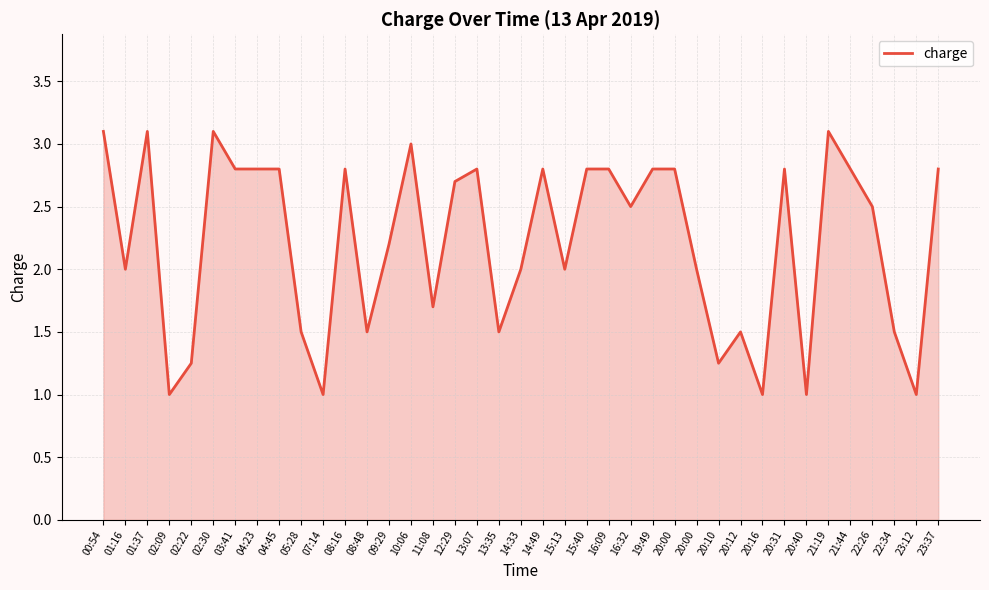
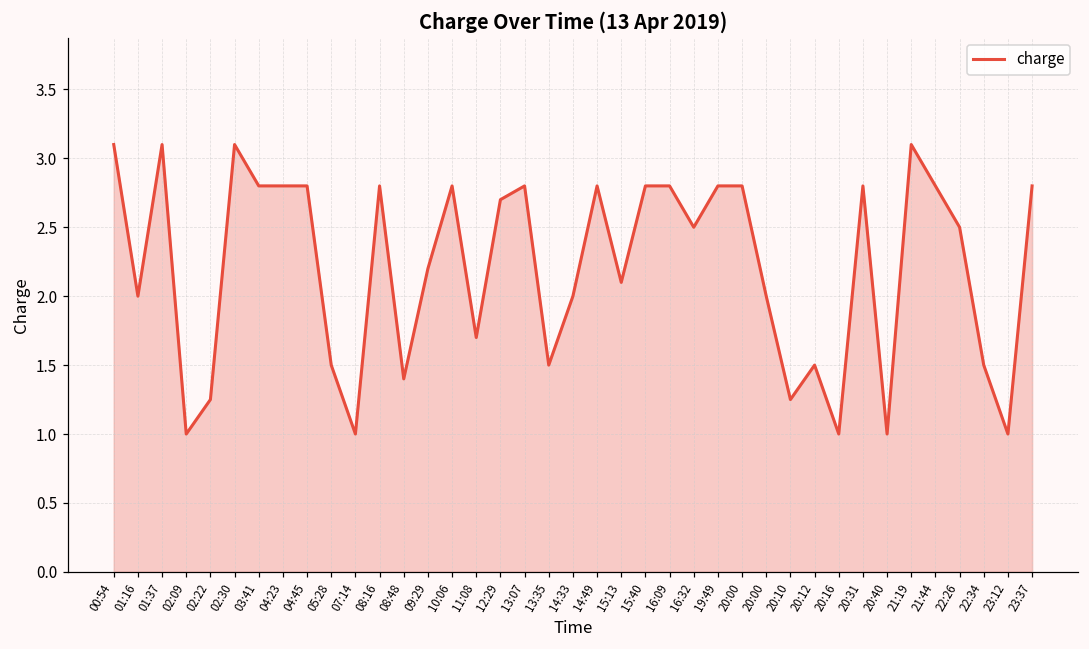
08:48: 1.5 -> 1.4
10:06: 3.0 -> 2.8
15:13: 2.0 -> 2.1
